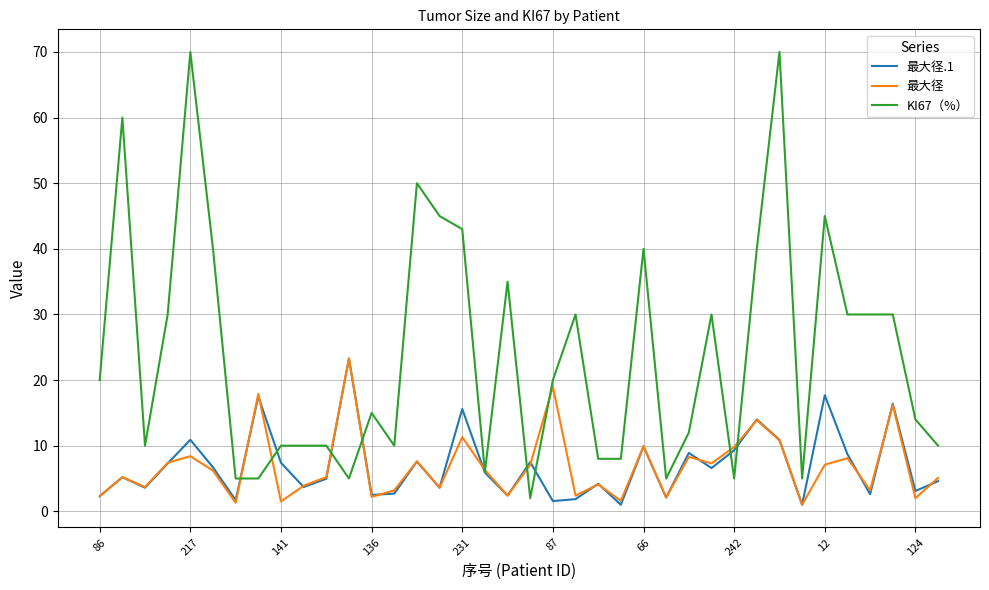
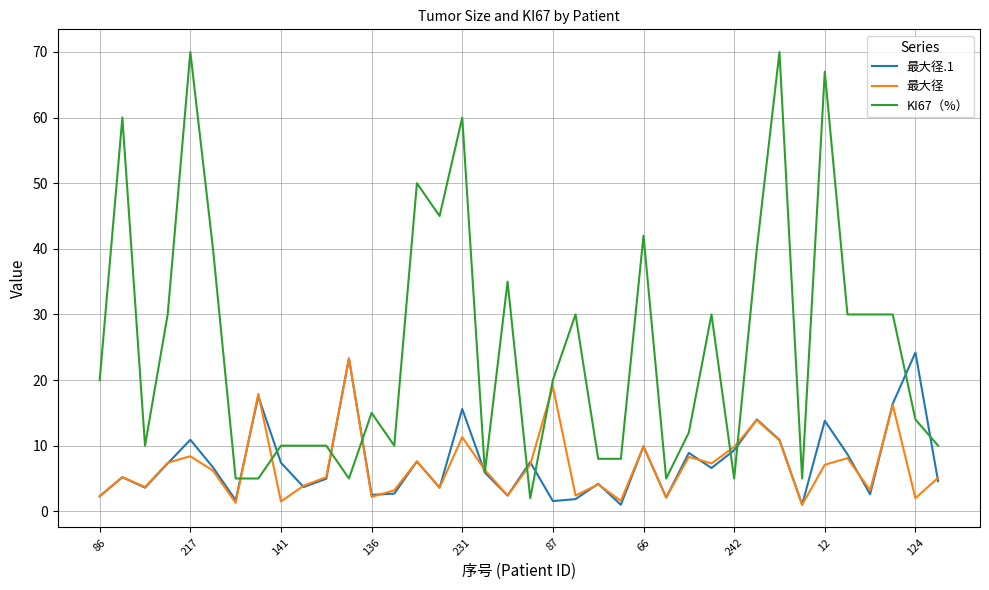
KI67（%）, 231: 43 -> 60
KI67（%）, 66: 40 -> 42
最大径.1, 12: 18 -> 14
KI67（%）, 12: 45 -> 67
最大径.1, 124: 3 -> 24
